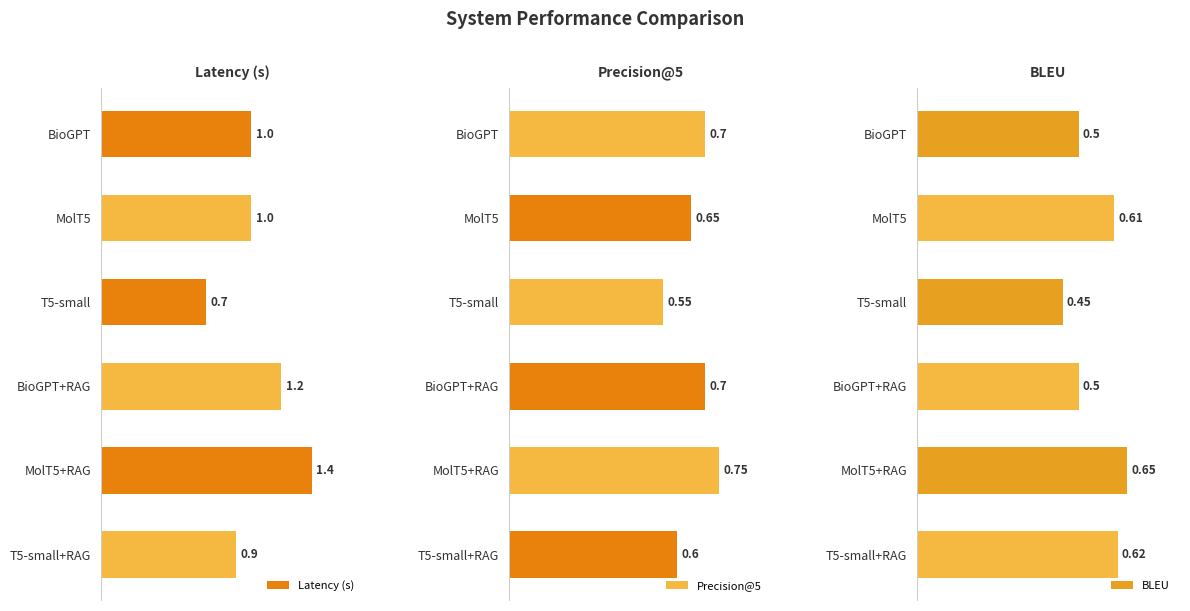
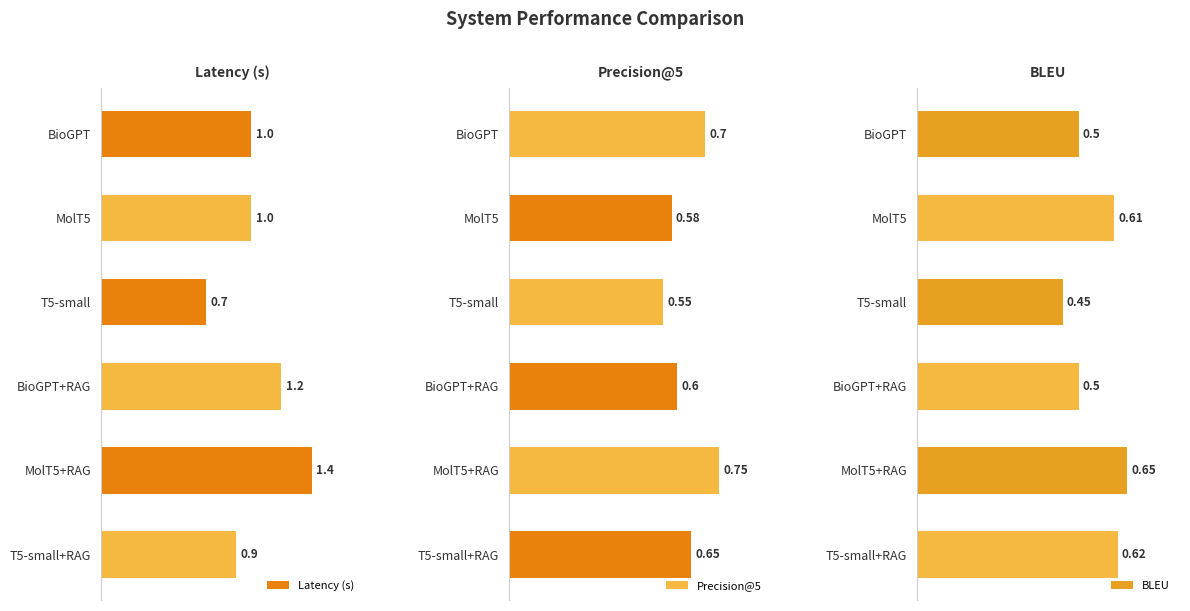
Precision@5, MolT5: 0.65 -> 0.58
Precision@5, BioGPT+RAG: 0.7 -> 0.6
Precision@5, T5-small+RAG: 0.6 -> 0.65
